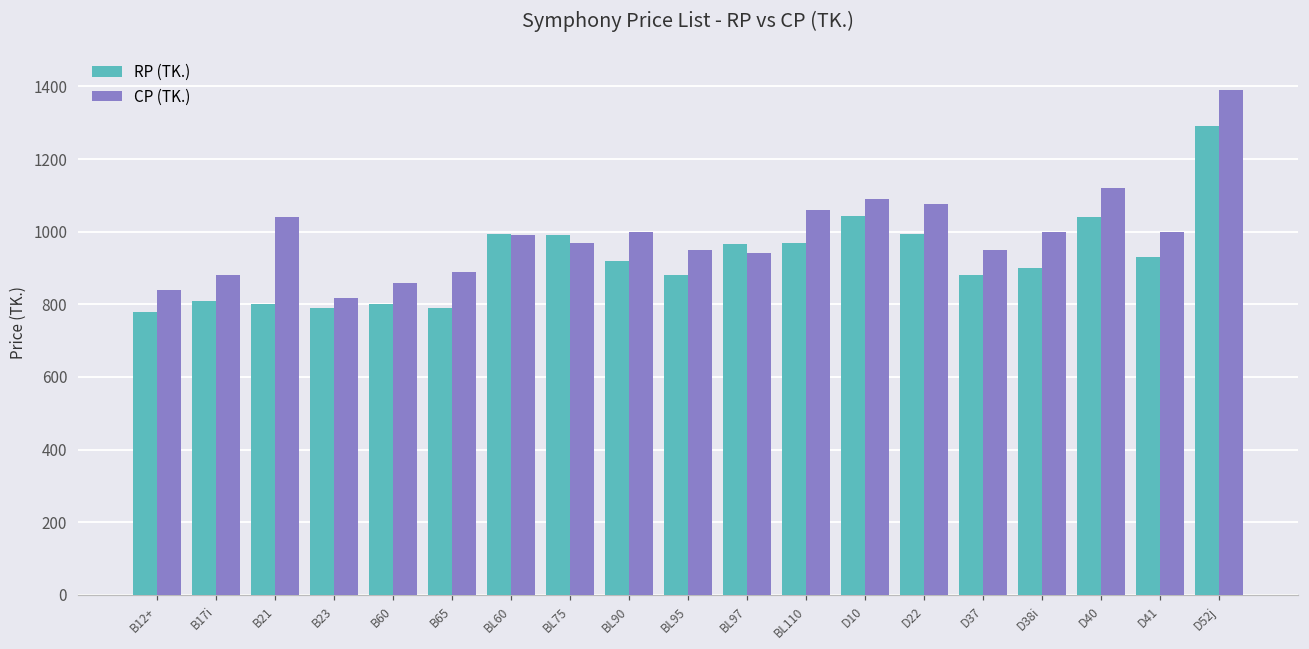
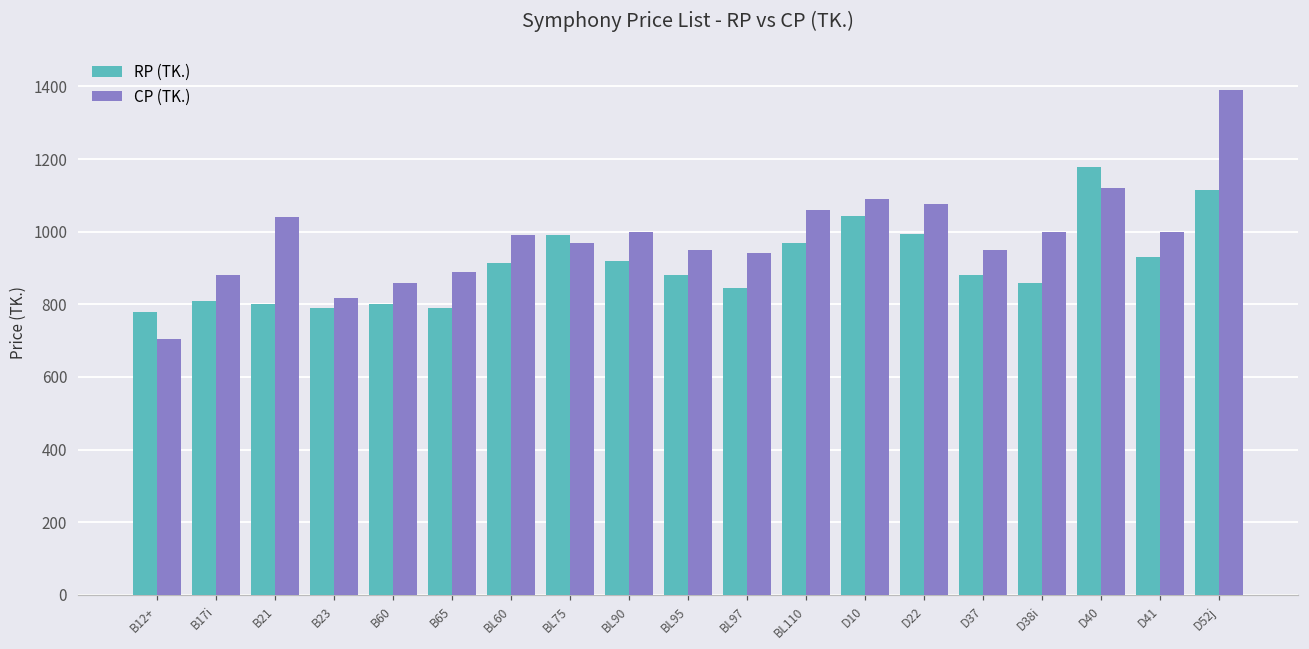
CP (TK.), B12+: 840 -> 700
RP (TK.), BL60: 990 -> 920
RP (TK.), BL97: 970 -> 850
RP (TK.), D38i: 900 -> 860
RP (TK.), D40: 1040 -> 1180
RP (TK.), D52j: 1290 -> 1110
